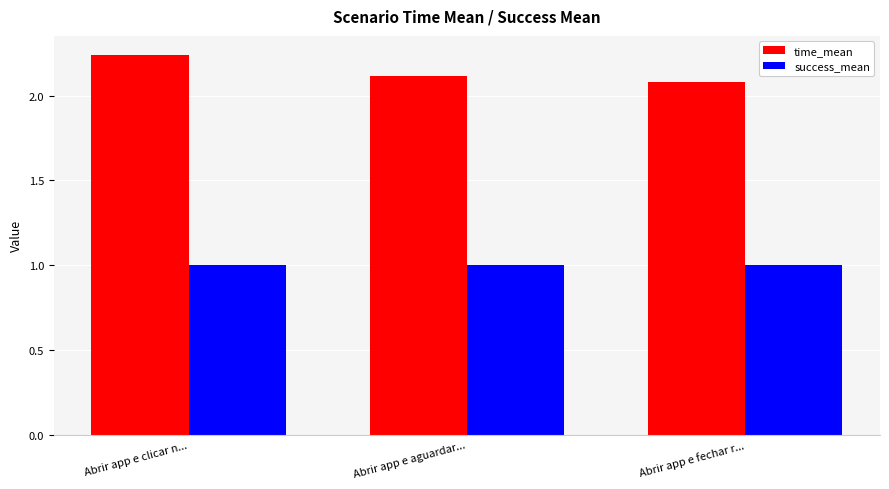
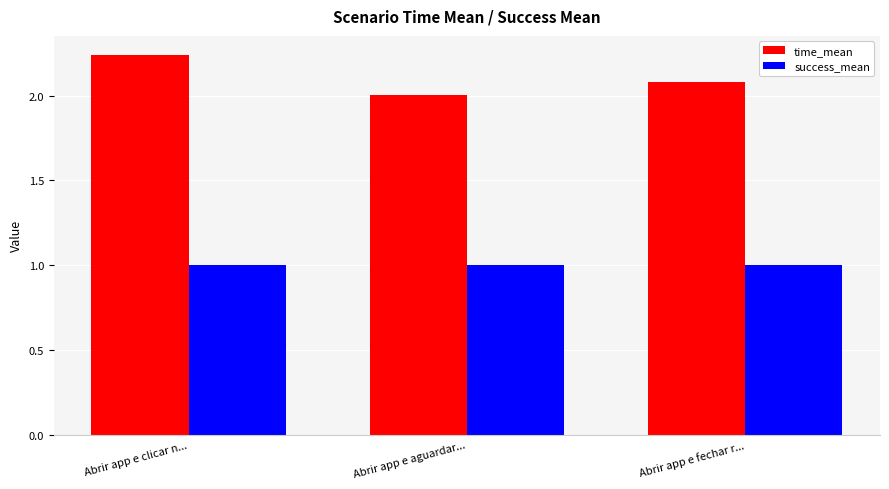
time_mean, Abrir app e aguardar...: 2.12 -> 2.00
